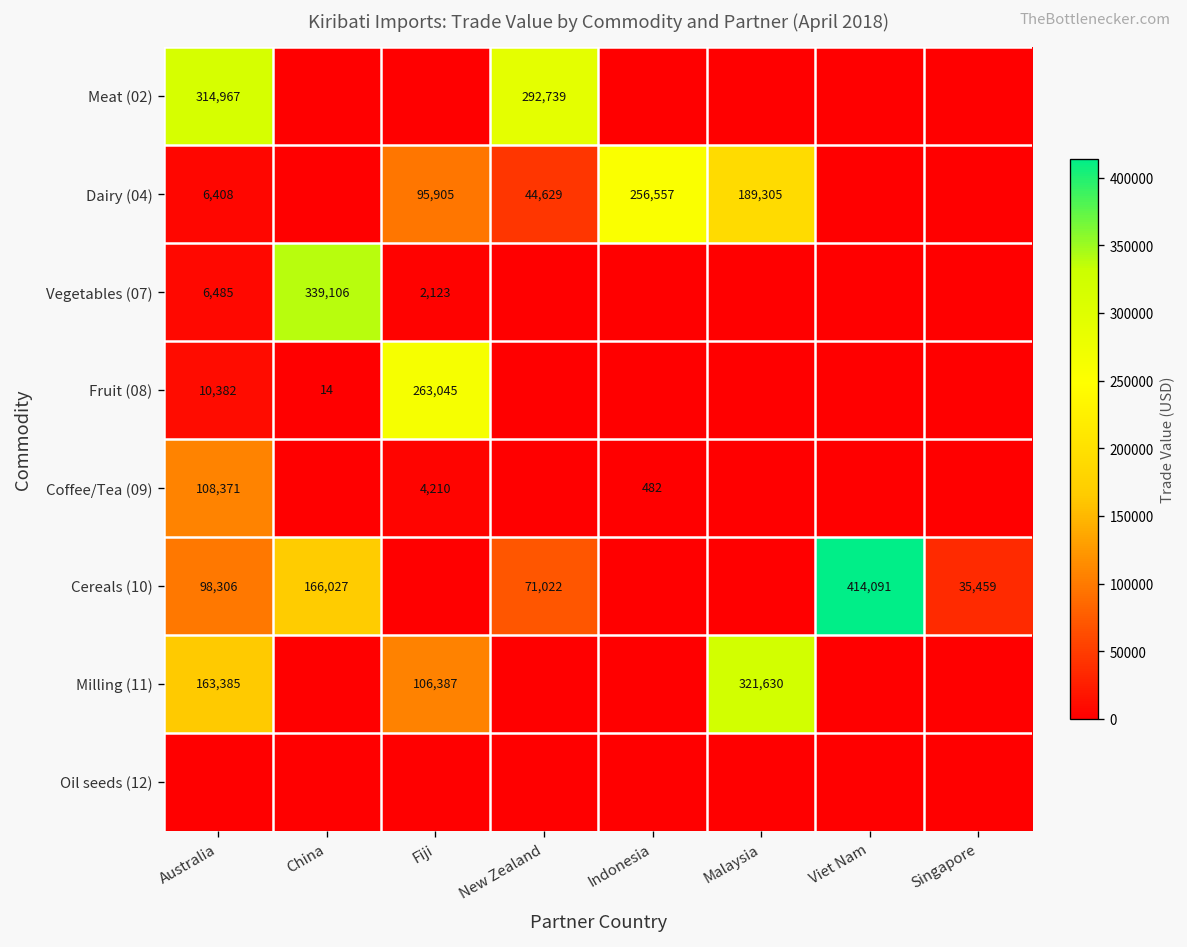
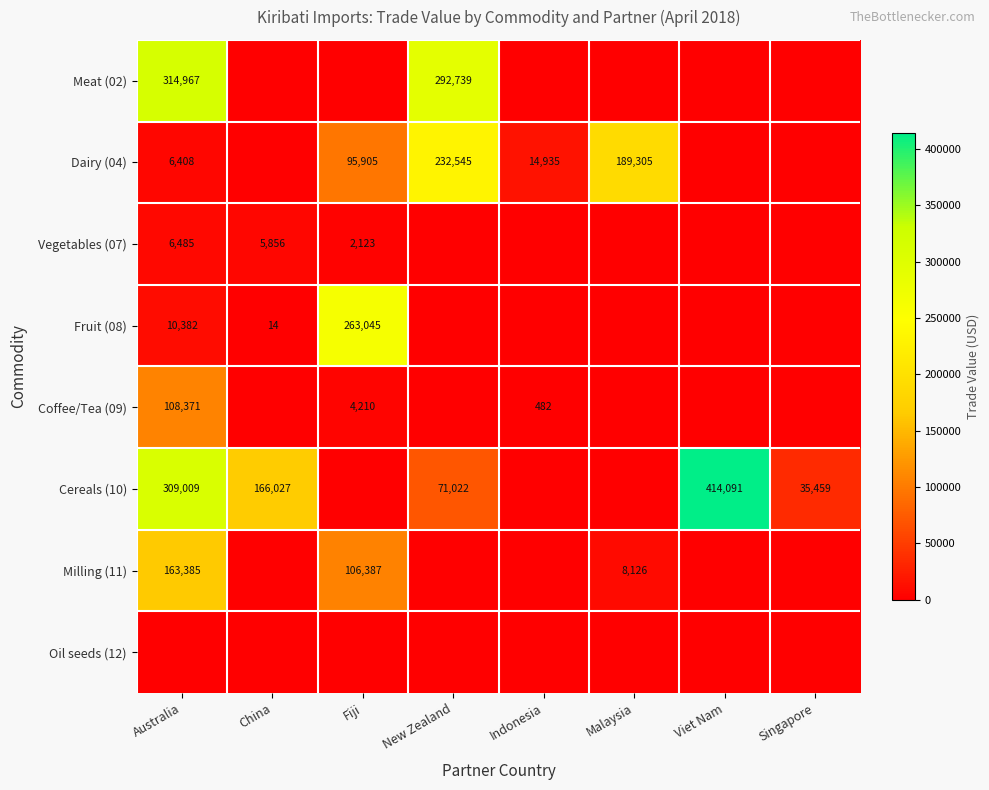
Dairy (04), New Zealand: 44,629 -> 232,545
Dairy (04), Indonesia: 256,557 -> 14,935
Vegetables (07), China: 339,106 -> 5,856
Cereals (10), Australia: 98,306 -> 309,009
Milling (11), Malaysia: 321,630 -> 8,126
